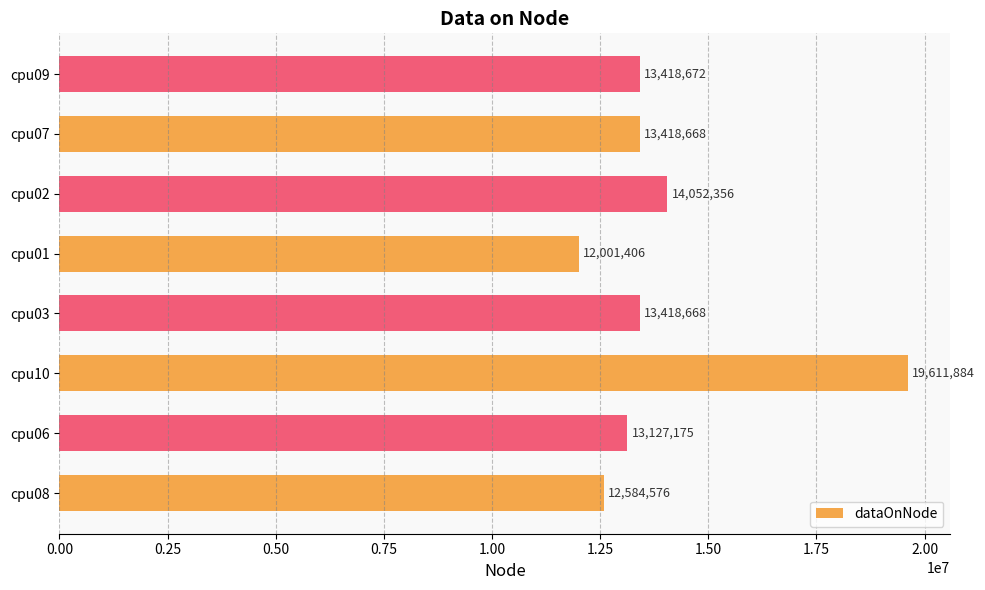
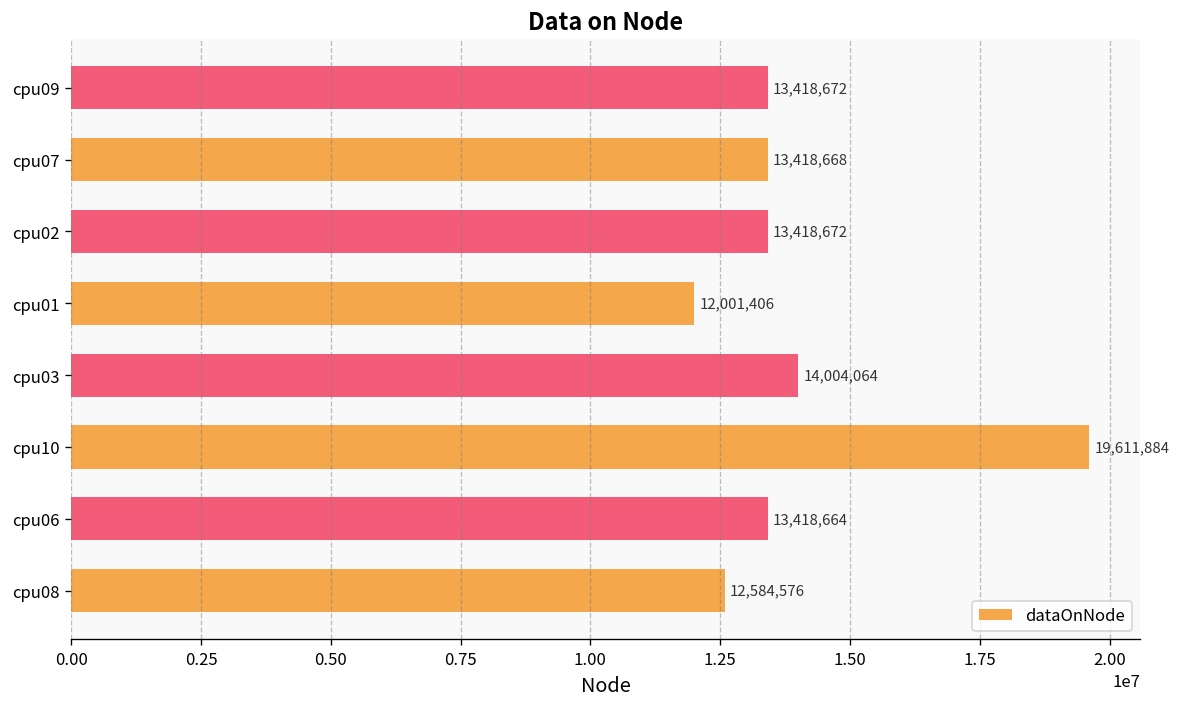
cpu02: 14,052,356 -> 13,418,672
cpu03: 13,418,668 -> 14,004,064
cpu06: 13,127,175 -> 13,418,664
